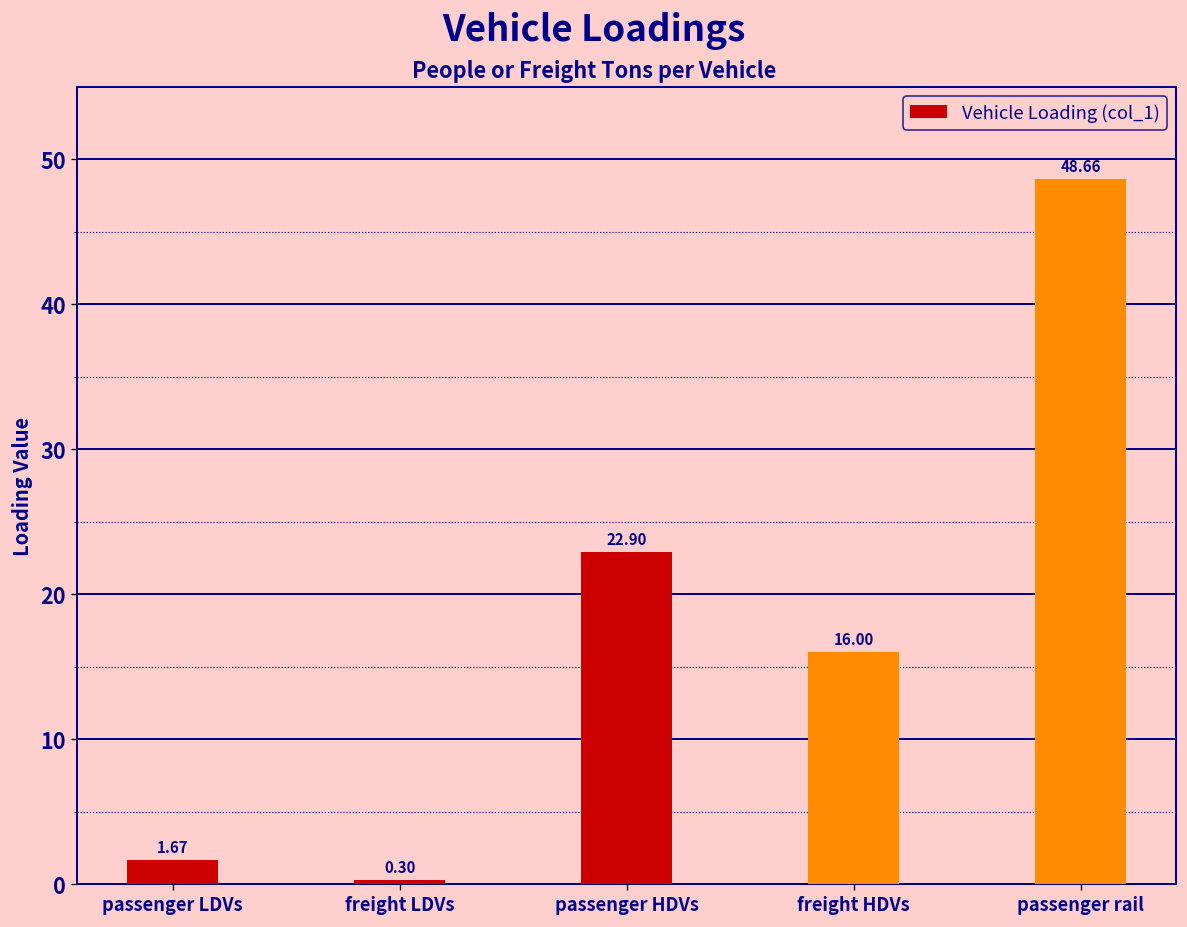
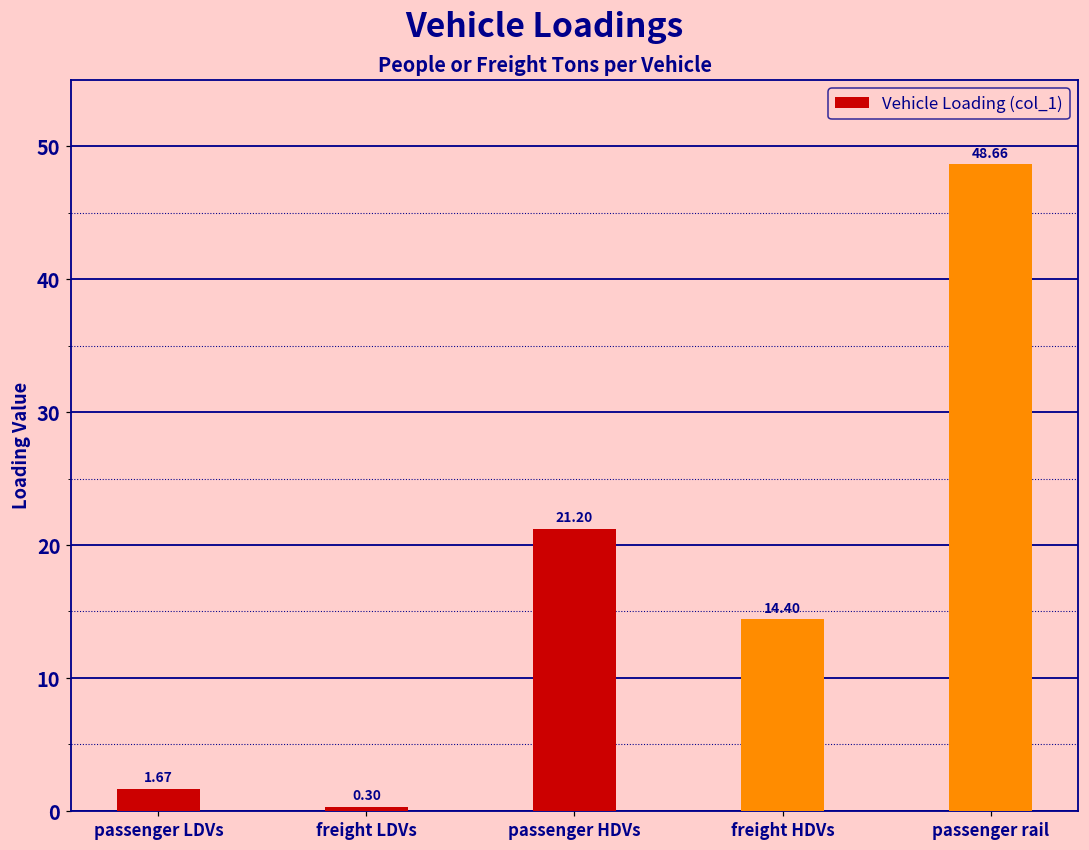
passenger HDVs: 22.90 -> 21.20
freight HDVs: 16.00 -> 14.40
